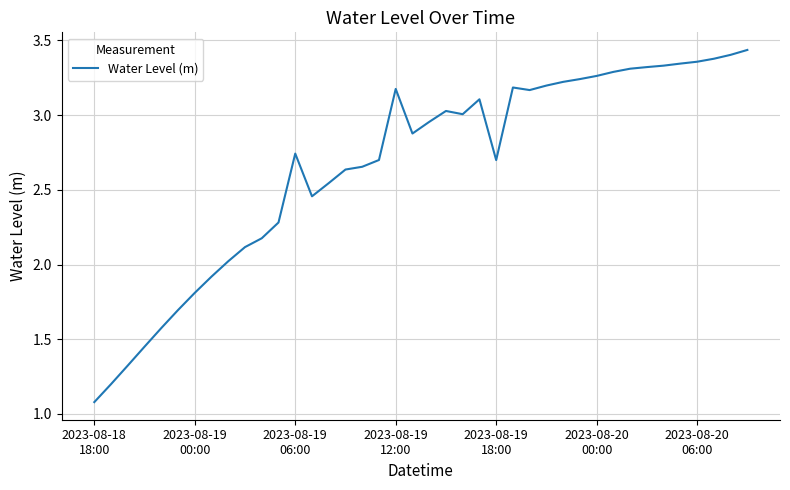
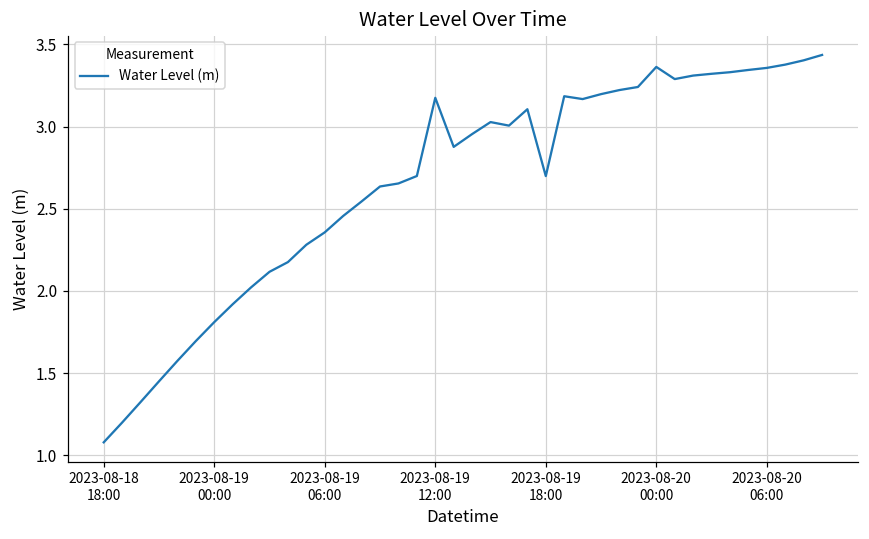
2023-08-19 06:00: 2.74 -> 2.36
2023-08-20 00:00: 3.26 -> 3.36
